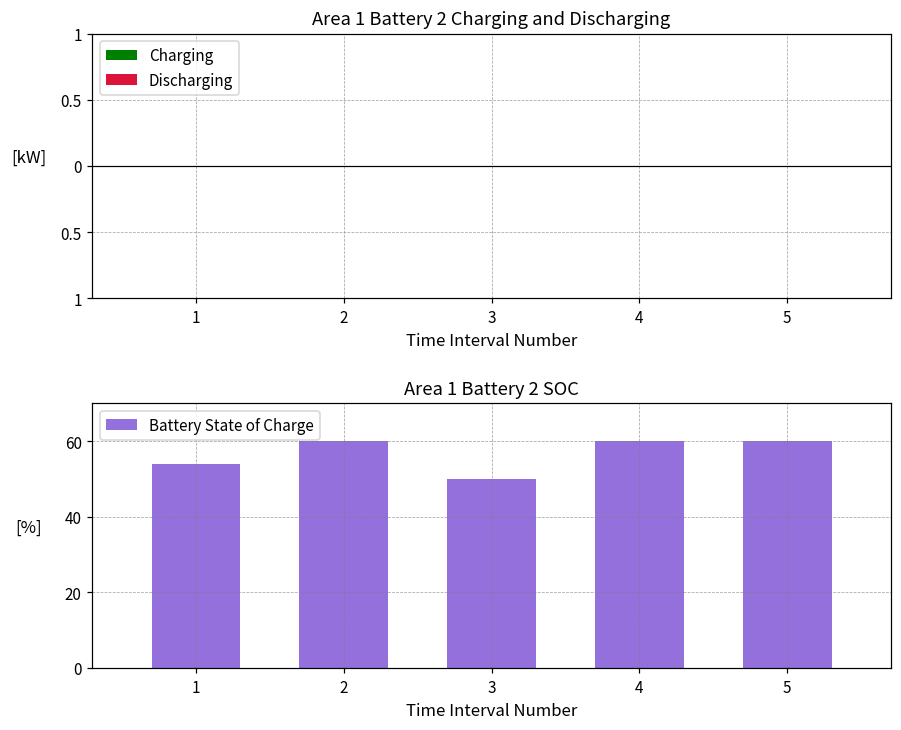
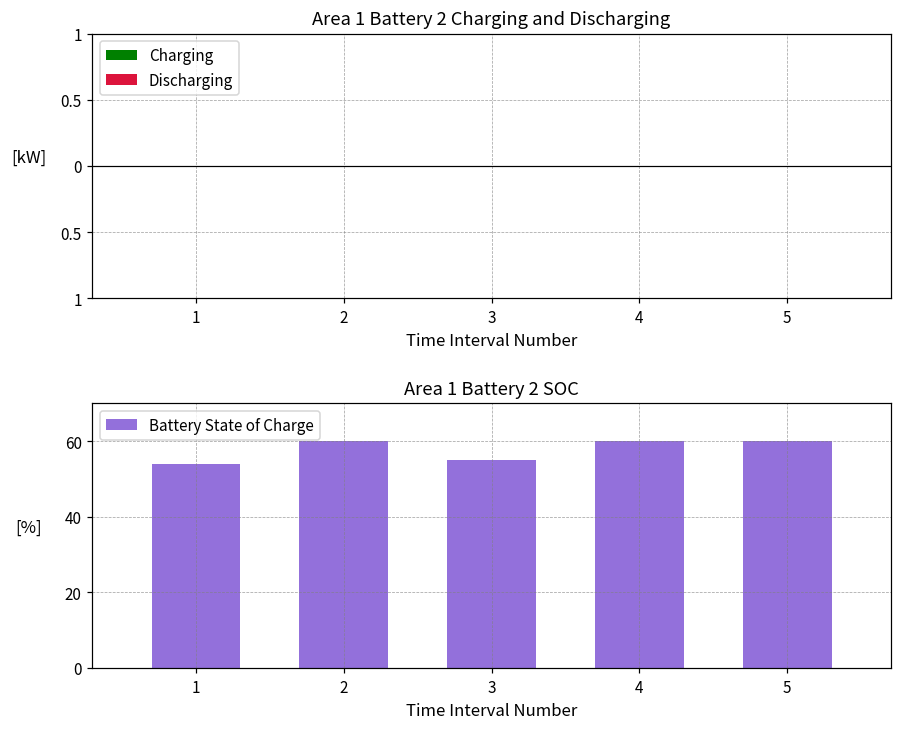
Area 1 Battery 2 SOC, 3: 50 -> 55
